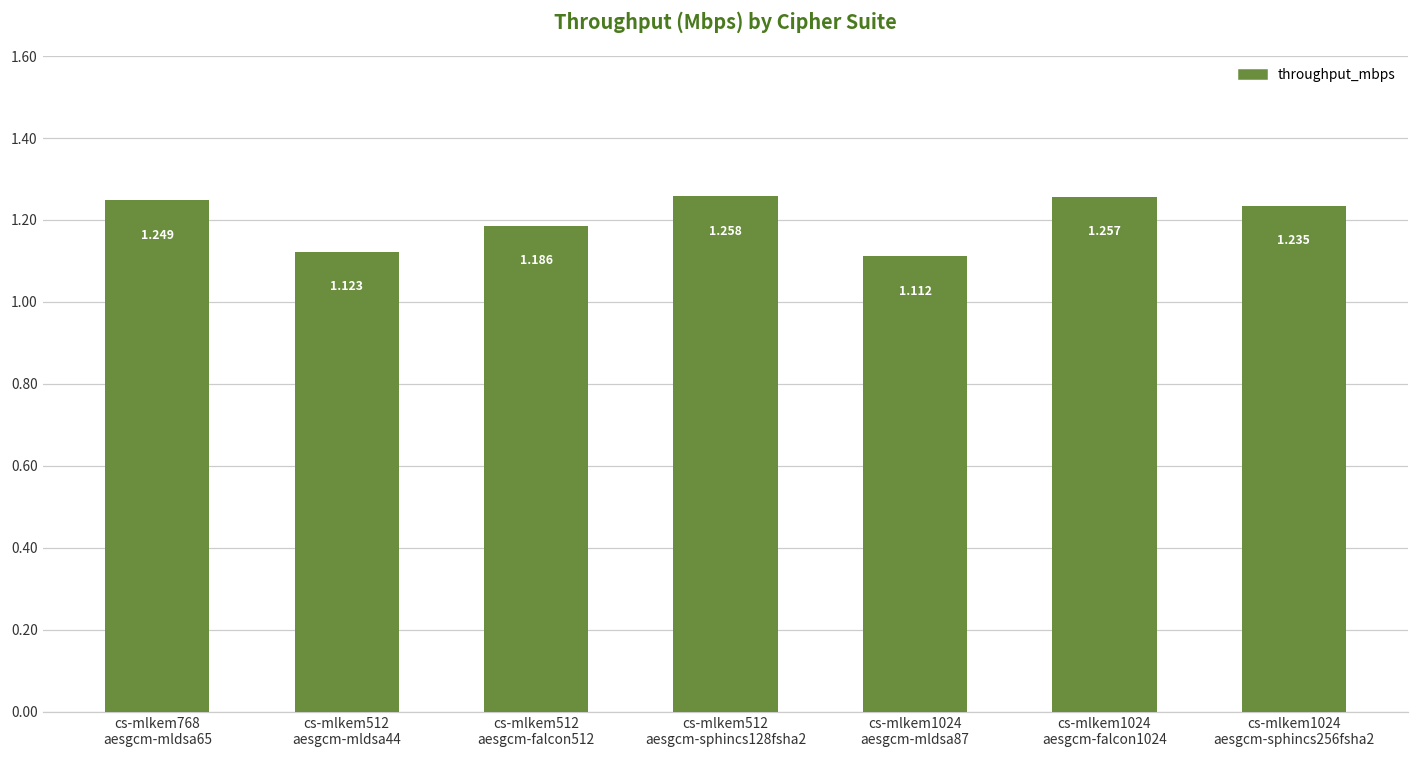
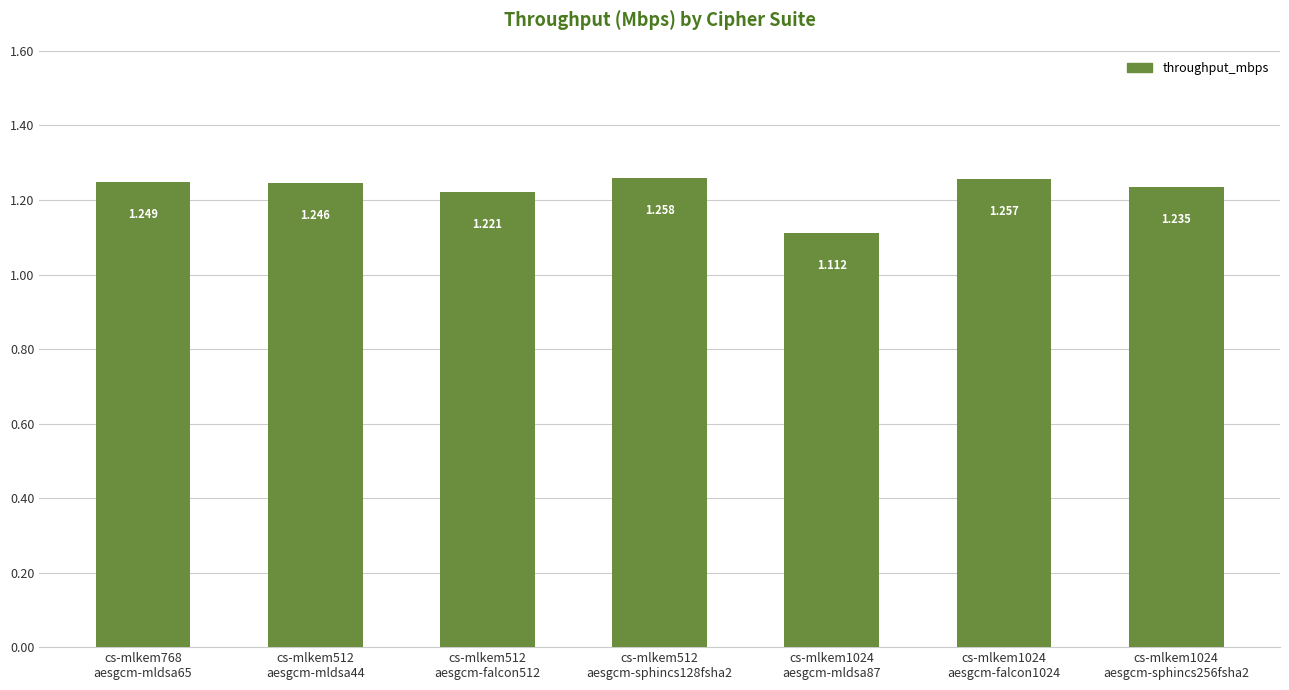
cs-mlkem512 aesgcm-mldsa44: 1.123 -> 1.246
cs-mlkem512 aesgcm-falcon512: 1.186 -> 1.221
